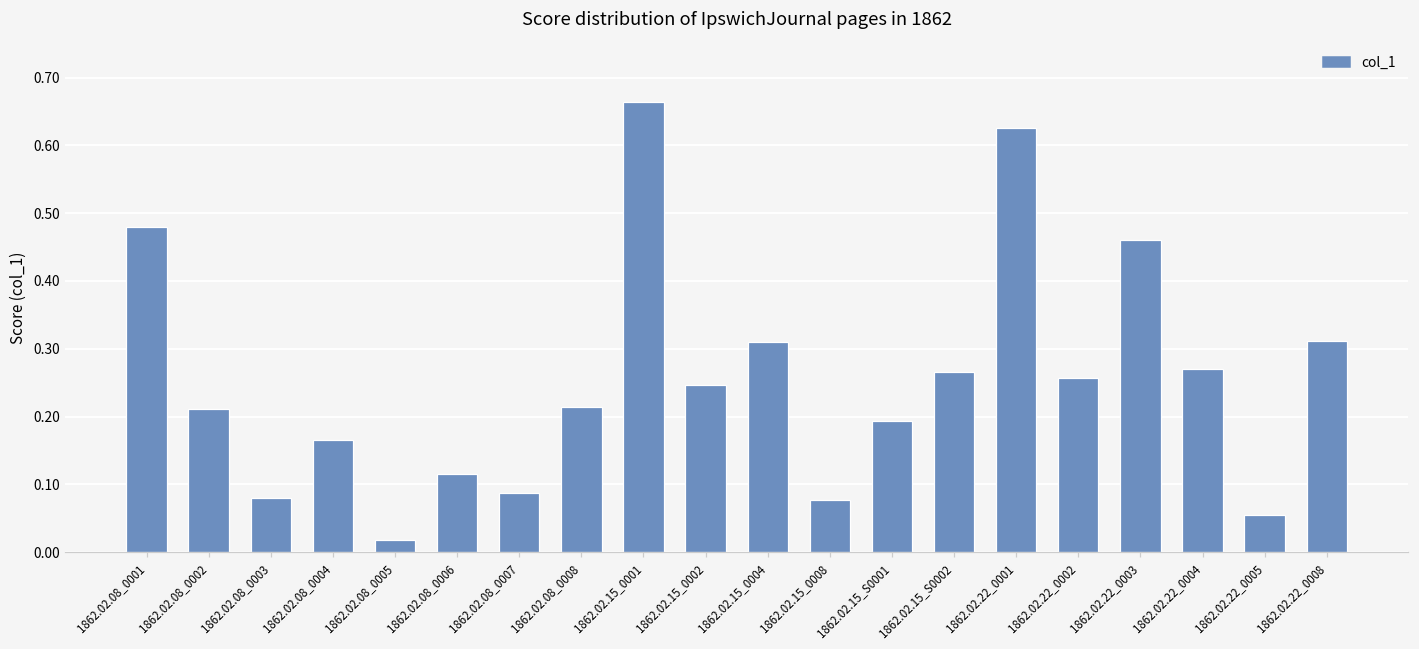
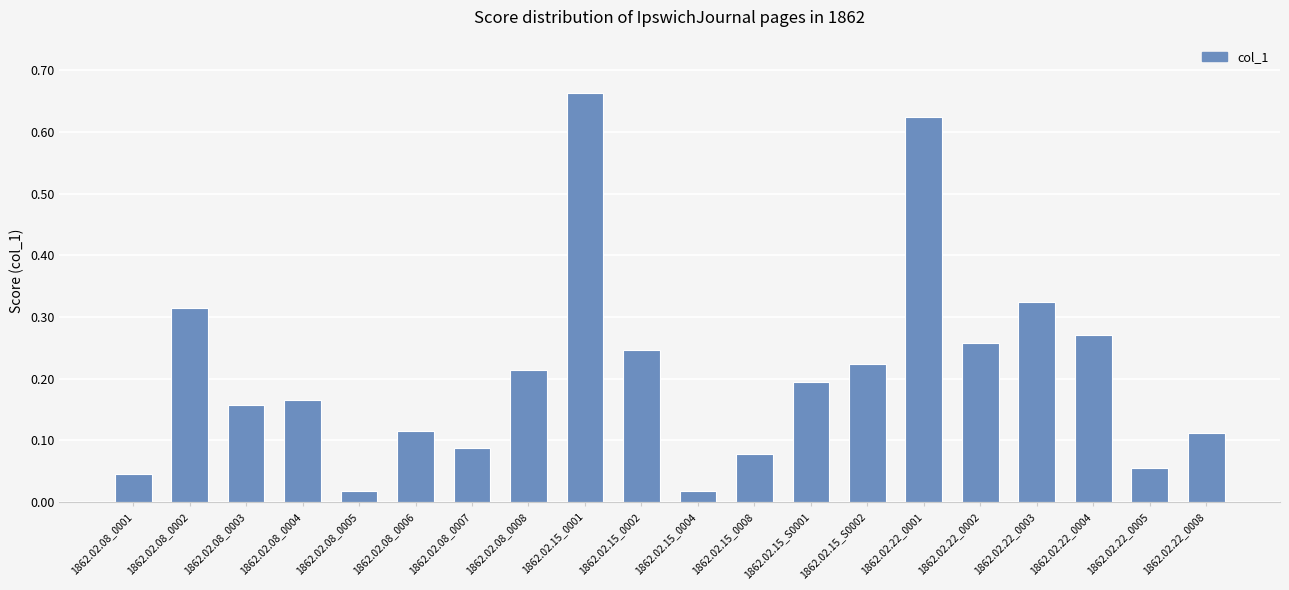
1862.02.08_0001: 0.48 -> 0.05
1862.02.08_0002: 0.21 -> 0.32
1862.02.08_0003: 0.08 -> 0.16
1862.02.15_0004: 0.31 -> 0.02
1862.02.15_S0002: 0.27 -> 0.22
1862.02.22_0003: 0.46 -> 0.32
1862.02.22_0008: 0.31 -> 0.11
